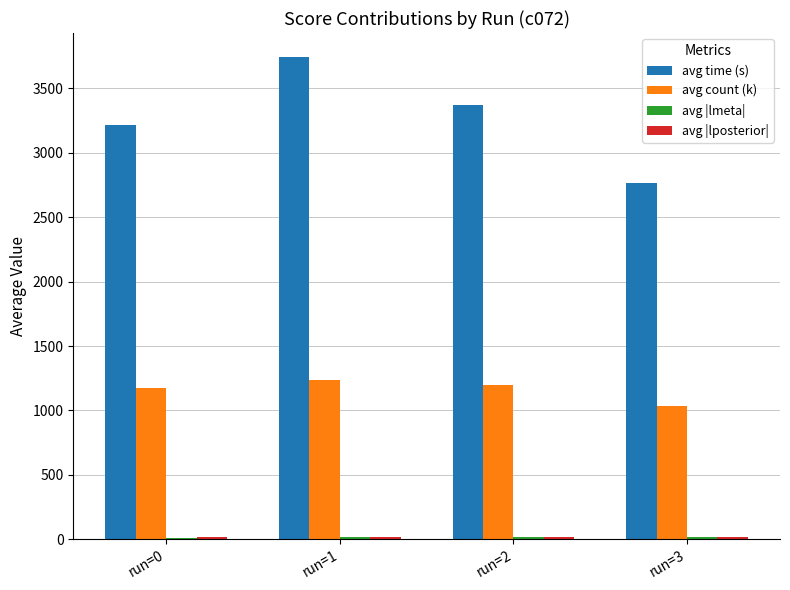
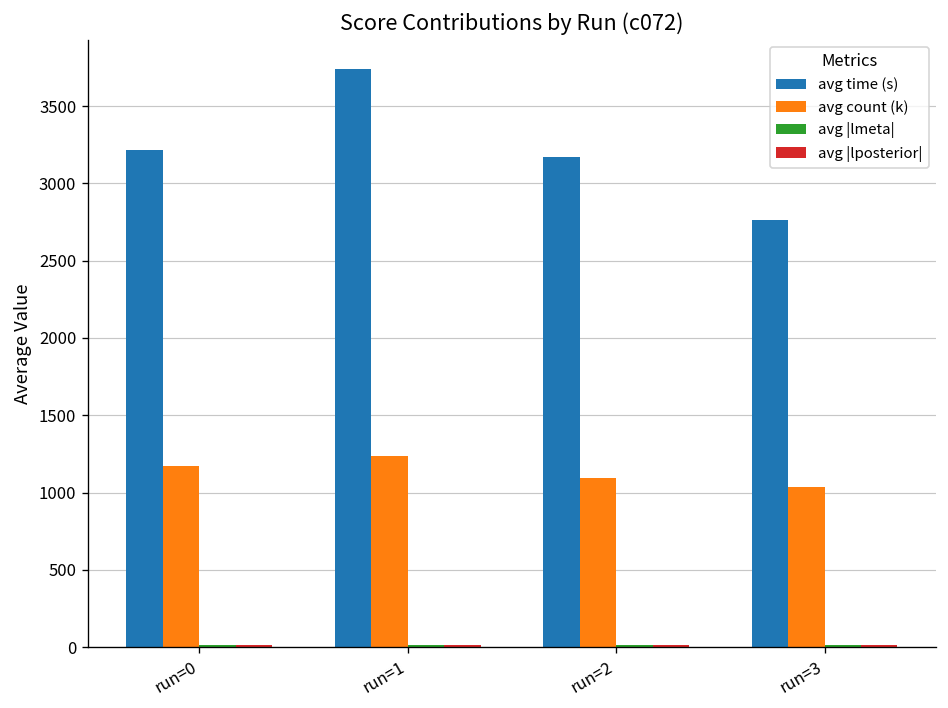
avg time (s), run=2: 3370 -> 3170
avg count (k), run=2: 1200 -> 1090
